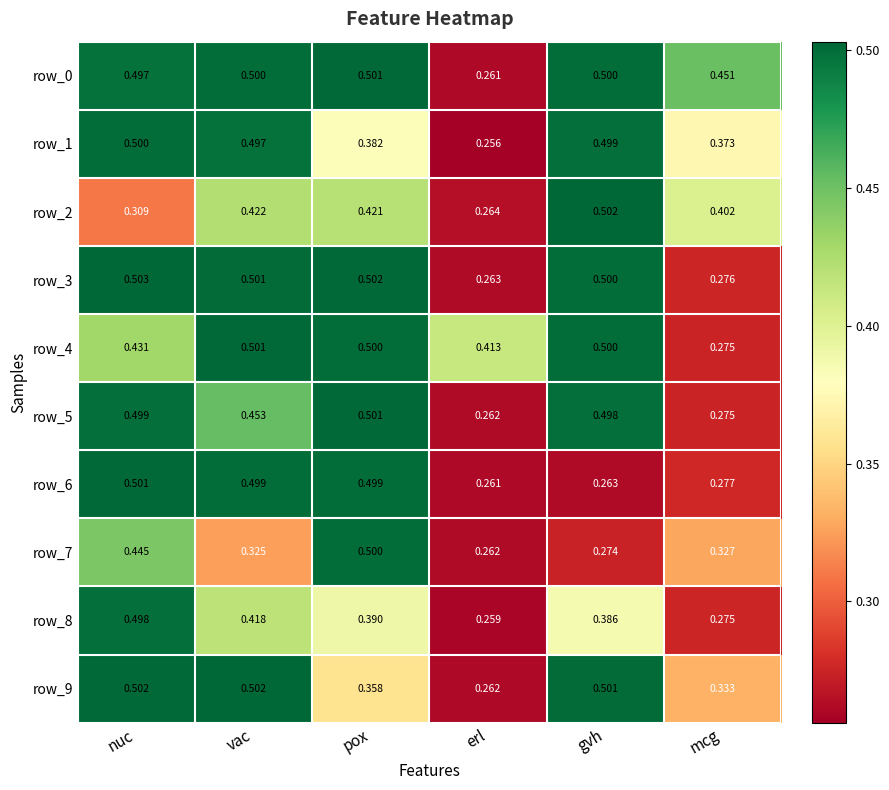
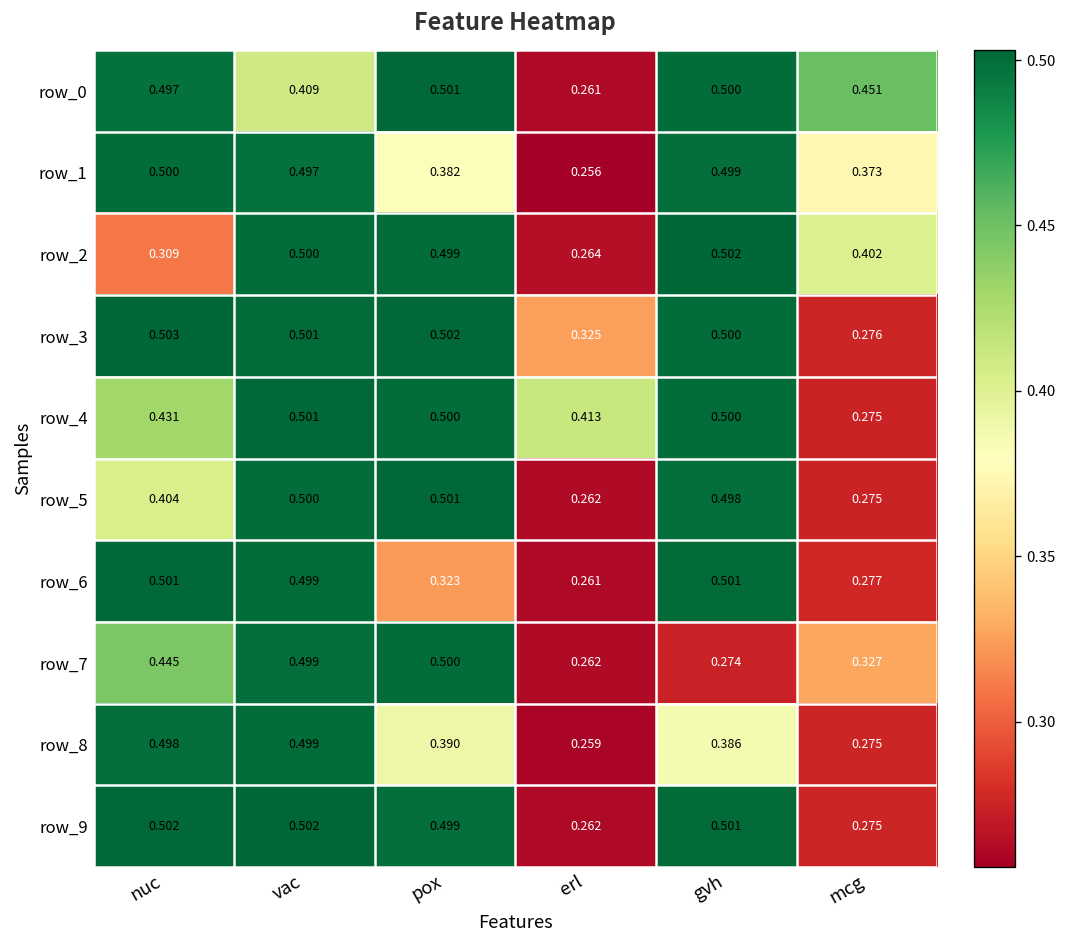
row_0, vac: 0.500 -> 0.409
row_2, vac: 0.422 -> 0.500
row_2, pox: 0.421 -> 0.499
row_3, erl: 0.263 -> 0.325
row_5, nuc: 0.499 -> 0.404
row_5, vac: 0.453 -> 0.500
row_6, pox: 0.499 -> 0.323
row_6, gvh: 0.263 -> 0.501
row_7, vac: 0.325 -> 0.499
row_8, vac: 0.418 -> 0.499
row_9, pox: 0.358 -> 0.499
row_9, mcg: 0.333 -> 0.275
